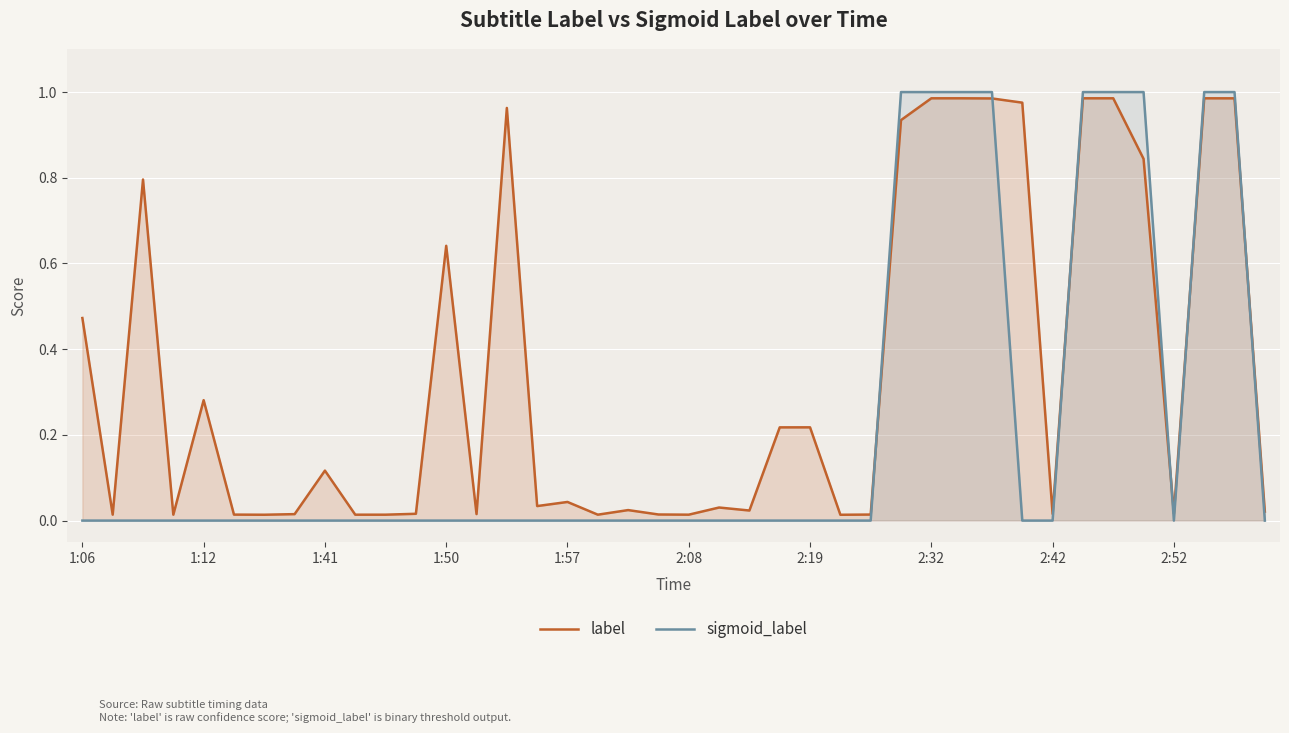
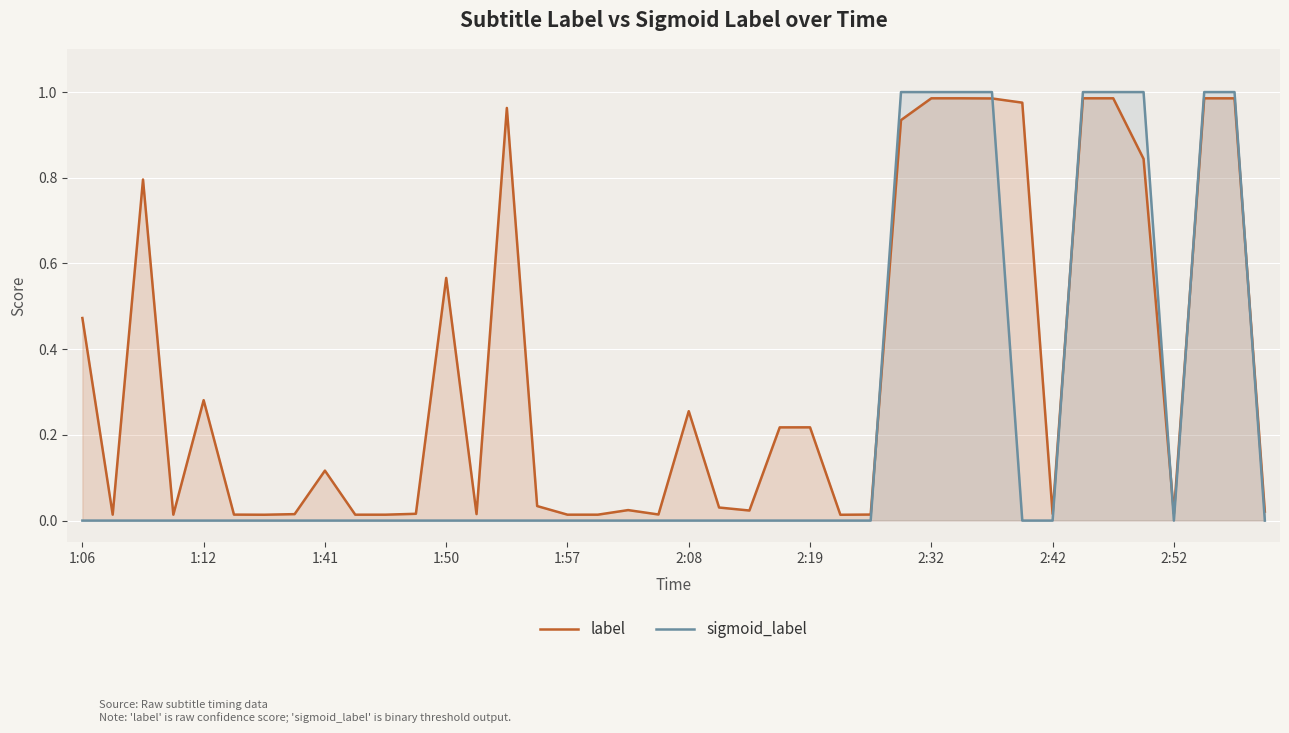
label, 1:50: 0.64 -> 0.57
label, 1:57: 0.04 -> 0.01
label, 2:08: 0.01 -> 0.26
